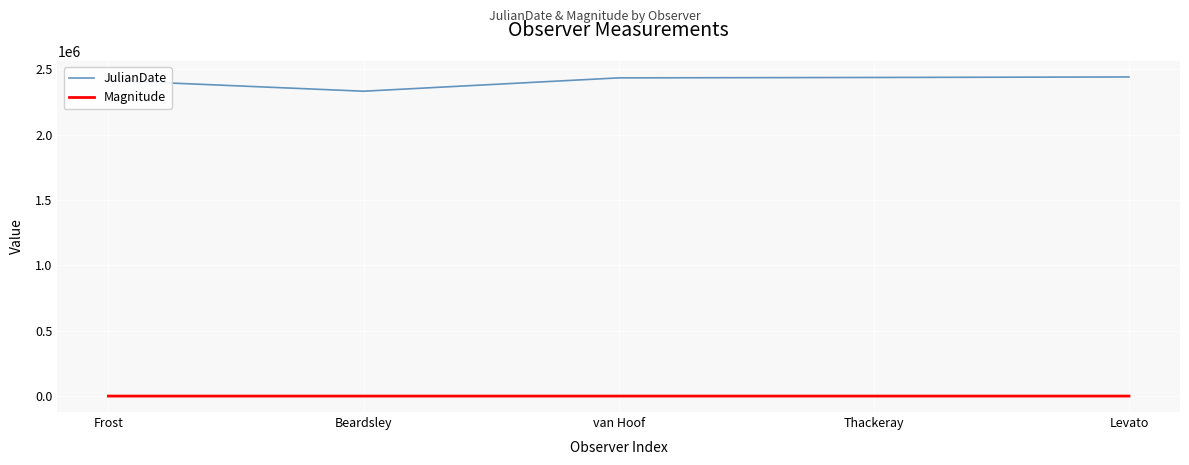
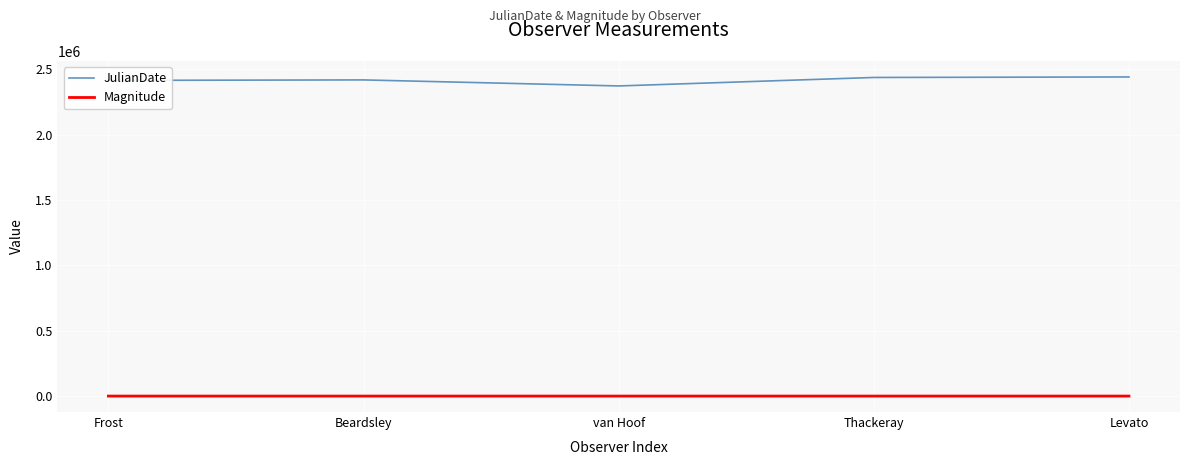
JulianDate, Beardsley: 2330000 -> 2420000
JulianDate, van Hoof: 2440000 -> 2370000
